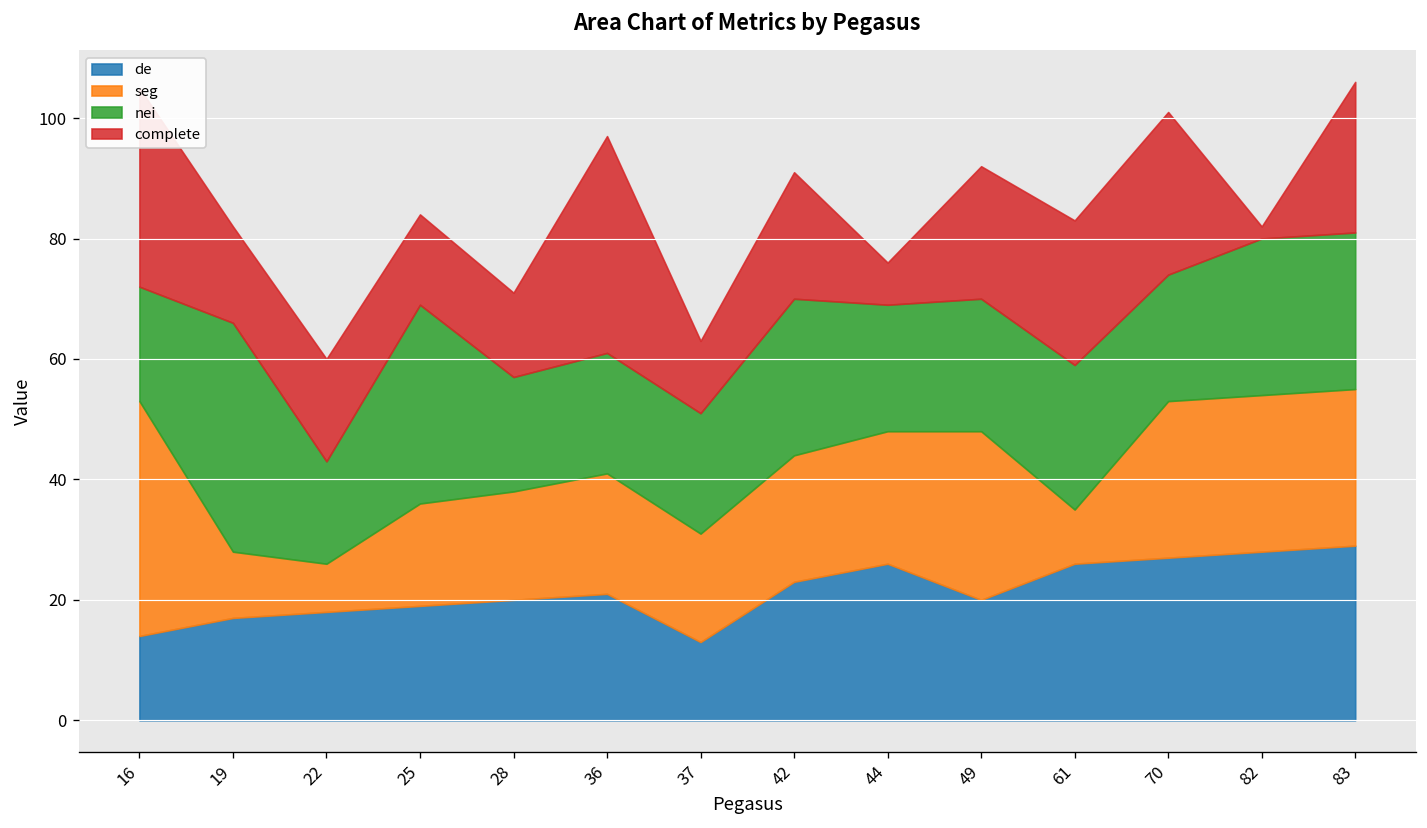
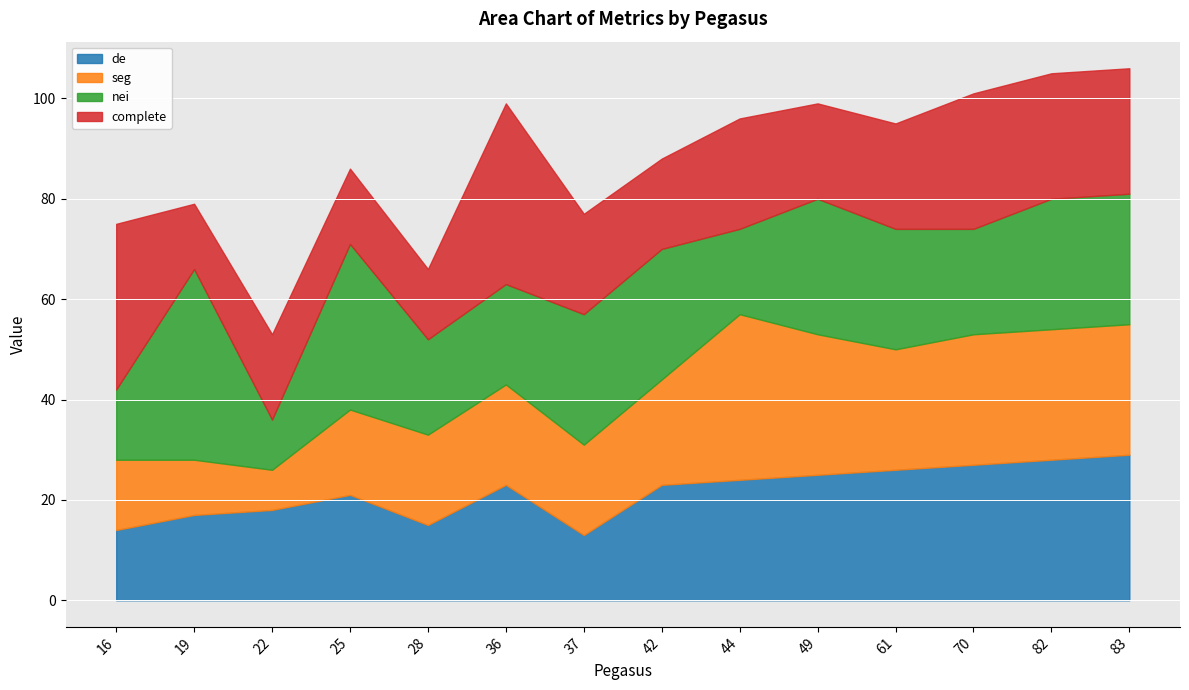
seg, 16: 39 -> 14
nei, 16: 19 -> 14
complete, 19: 16 -> 13
nei, 22: 17 -> 10
de, 25: 19 -> 21
de, 28: 20 -> 15
de, 36: 21 -> 23
nei, 37: 20 -> 26
complete, 37: 12 -> 20
complete, 42: 21 -> 18
de, 44: 26 -> 24
seg, 44: 22 -> 33
nei, 44: 21 -> 17
complete, 44: 7 -> 22
de, 49: 20 -> 25
nei, 49: 22 -> 27
complete, 49: 22 -> 19
seg, 61: 9 -> 24
complete, 61: 24 -> 21
complete, 82: 2 -> 25
